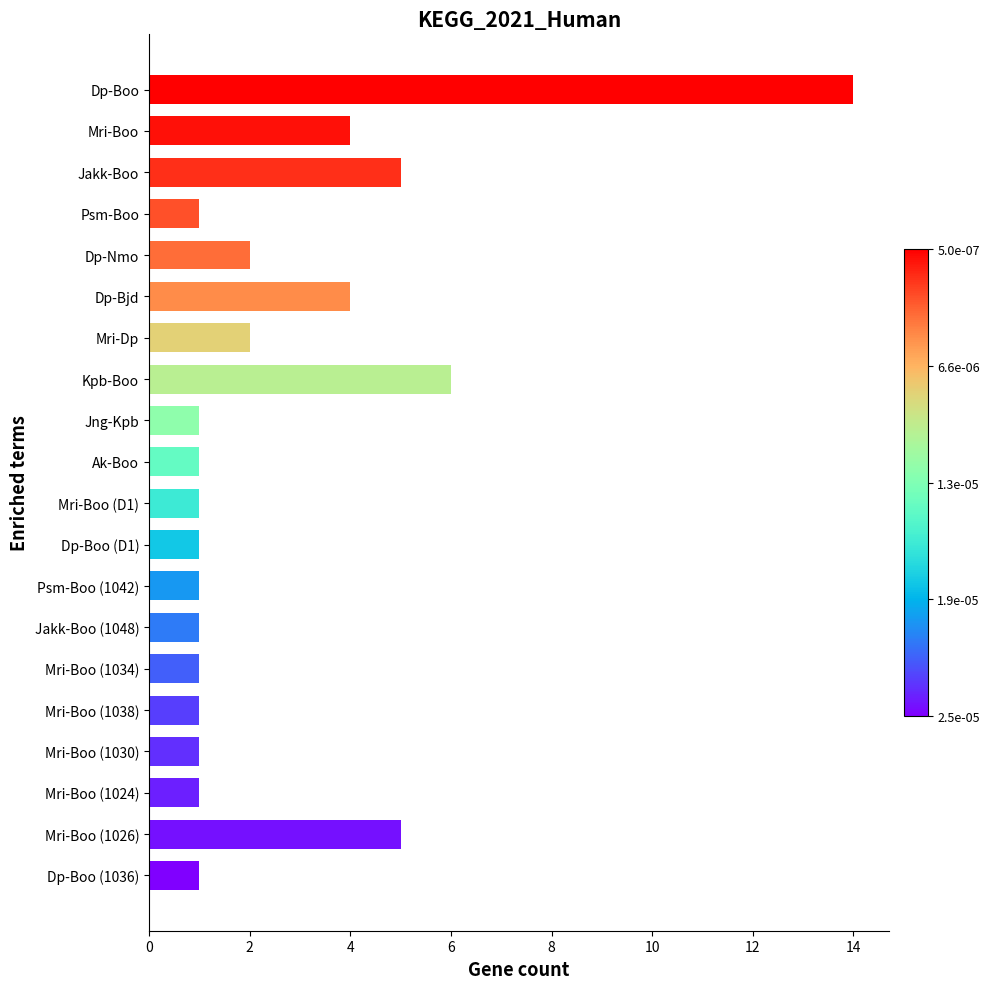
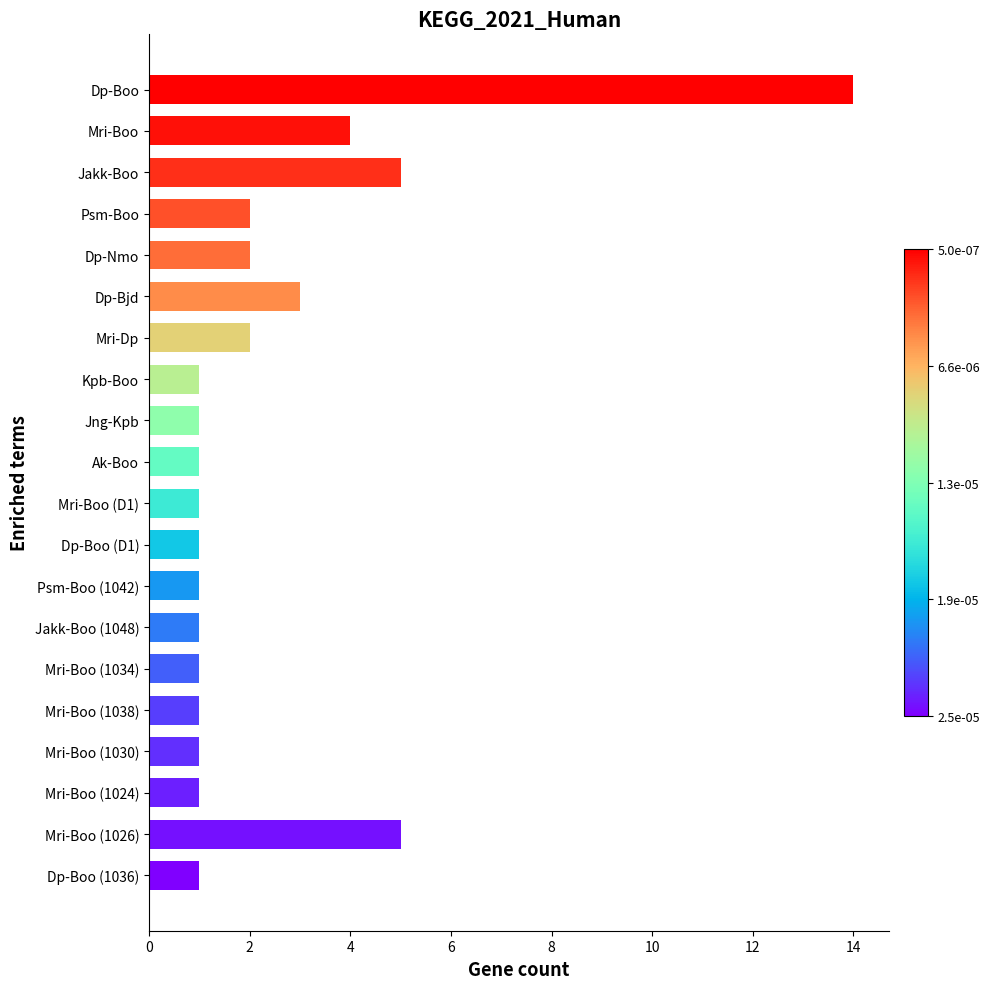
Psm-Boo: 1 -> 2
Dp-Bjd: 4 -> 3
Kpb-Boo: 6 -> 1
